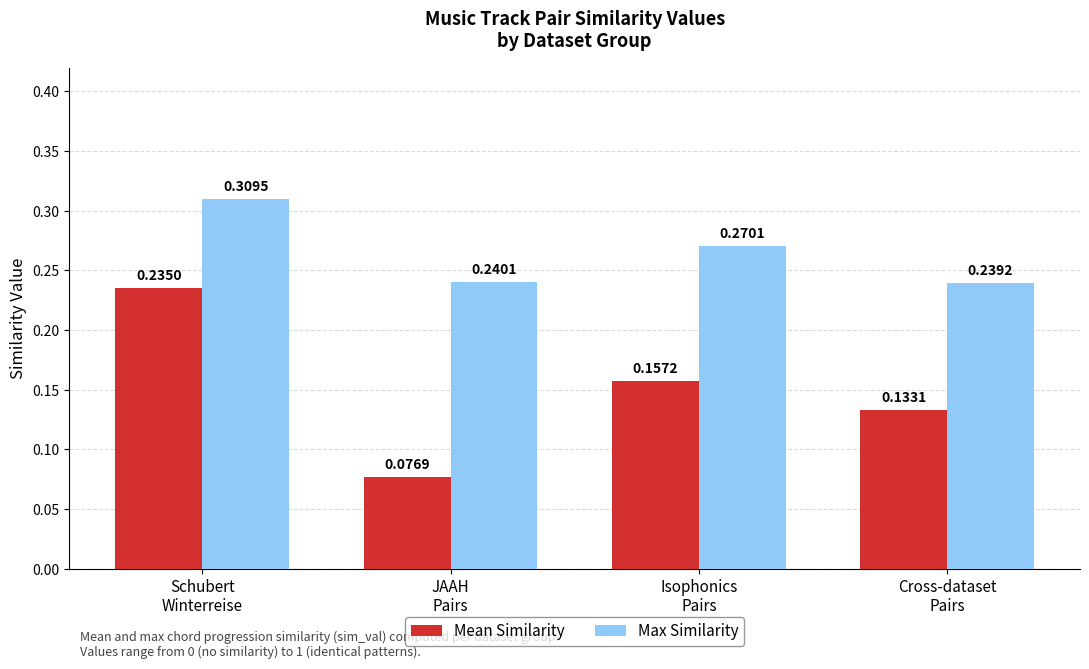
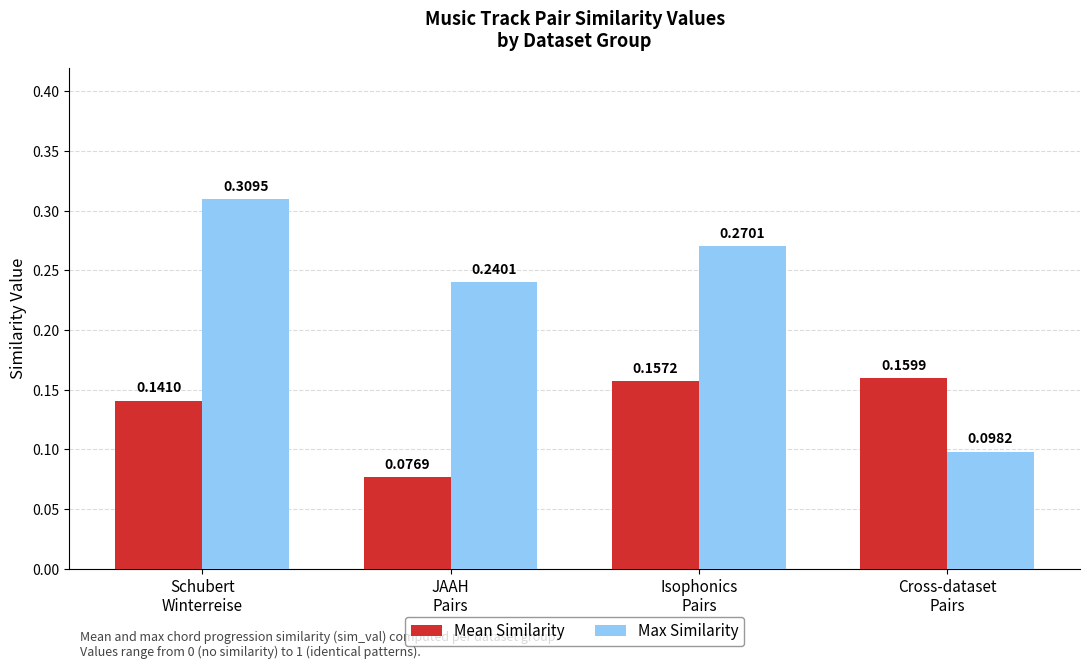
Mean Similarity, Schubert Winterreise: 0.2350 -> 0.1410
Mean Similarity, Cross-dataset Pairs: 0.1331 -> 0.1599
Max Similarity, Cross-dataset Pairs: 0.2392 -> 0.0982
